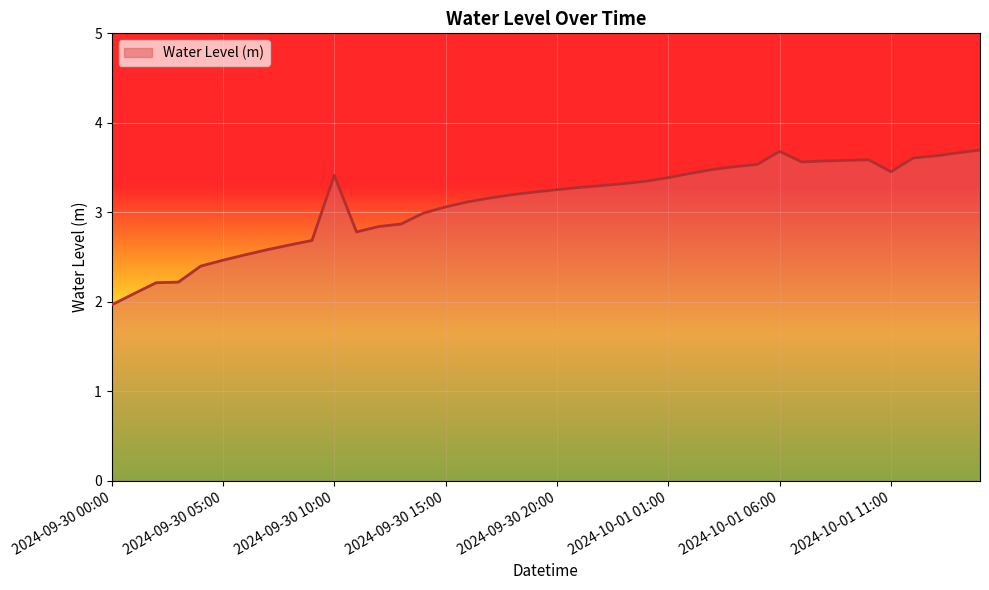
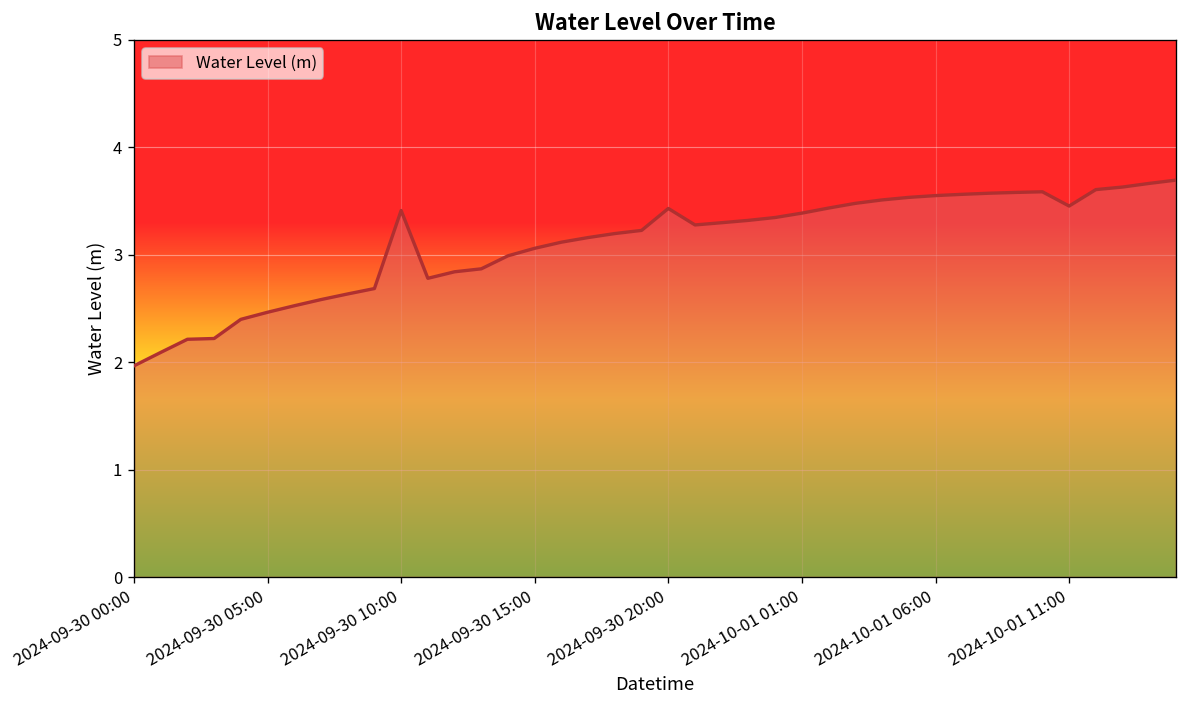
2024-09-30 20:00: 3.3 -> 3.4
2024-10-01 06:00: 3.7 -> 3.6
